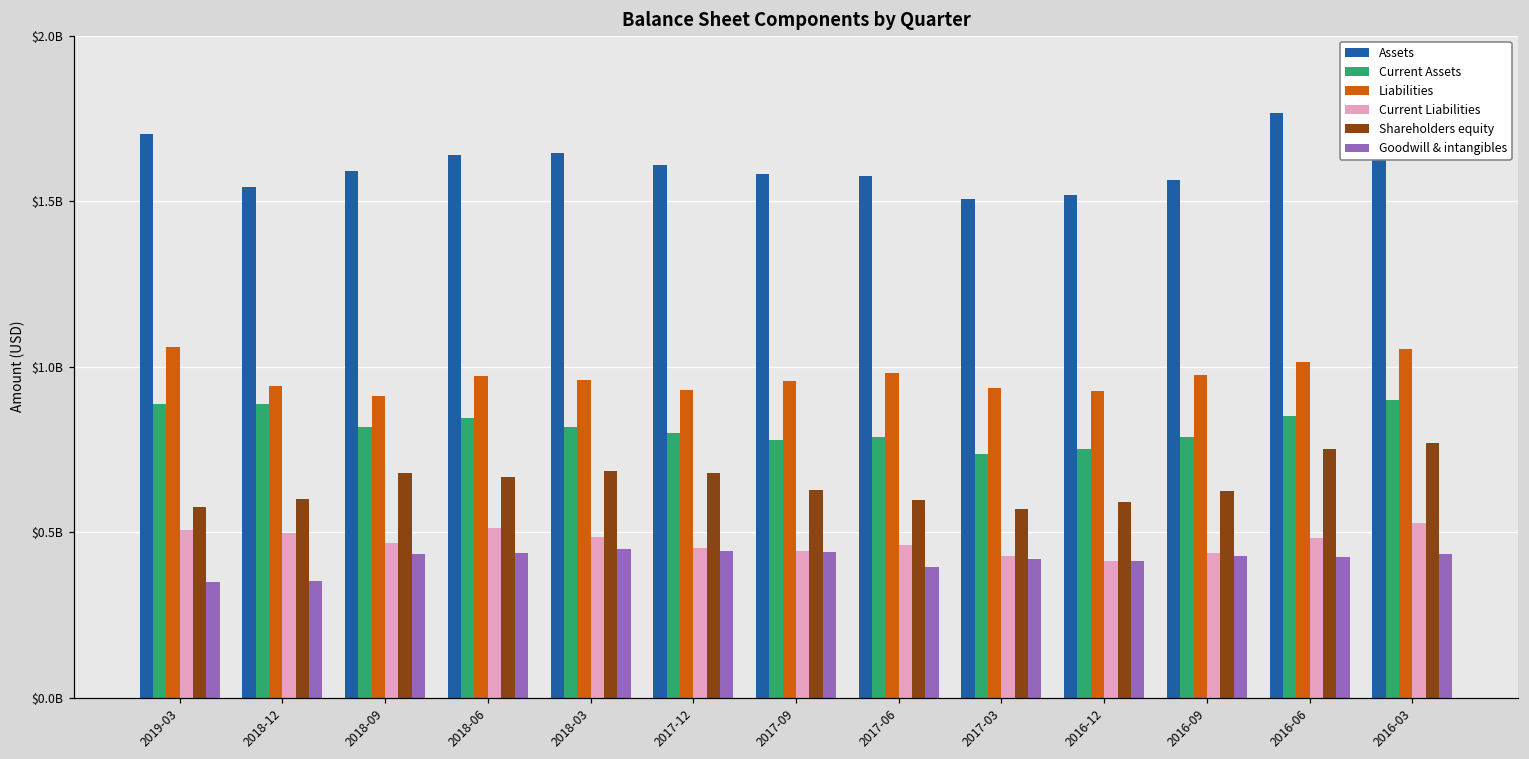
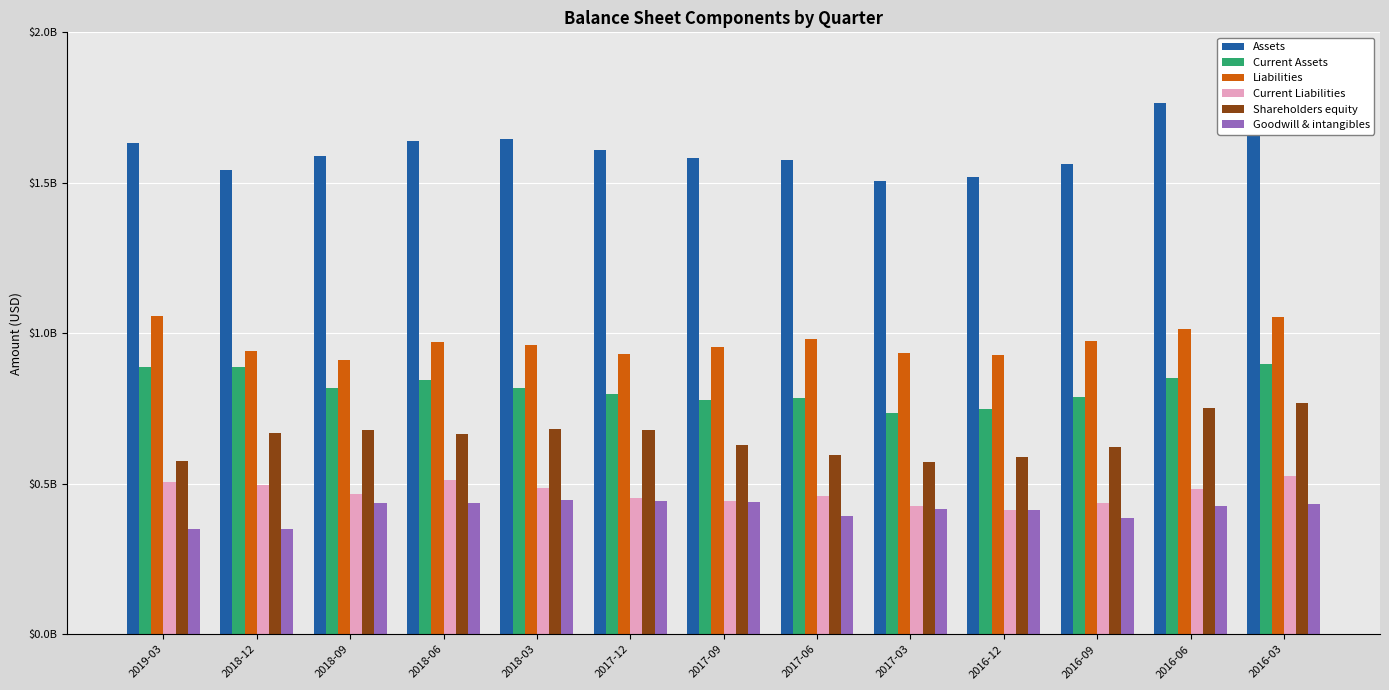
Assets, 2019-03: $1700000000 -> $1630000000
Shareholders equity, 2018-12: $600000000 -> $670000000
Goodwill & intangibles, 2016-09: $430000000 -> $390000000
